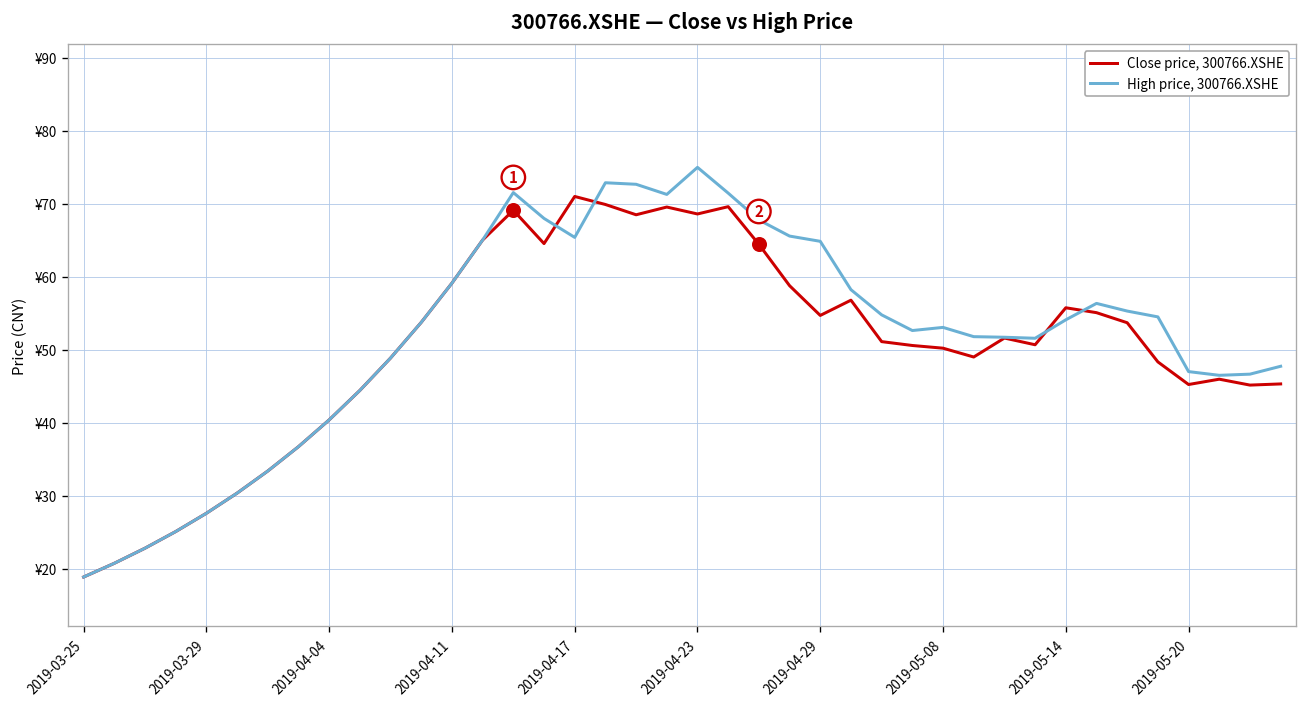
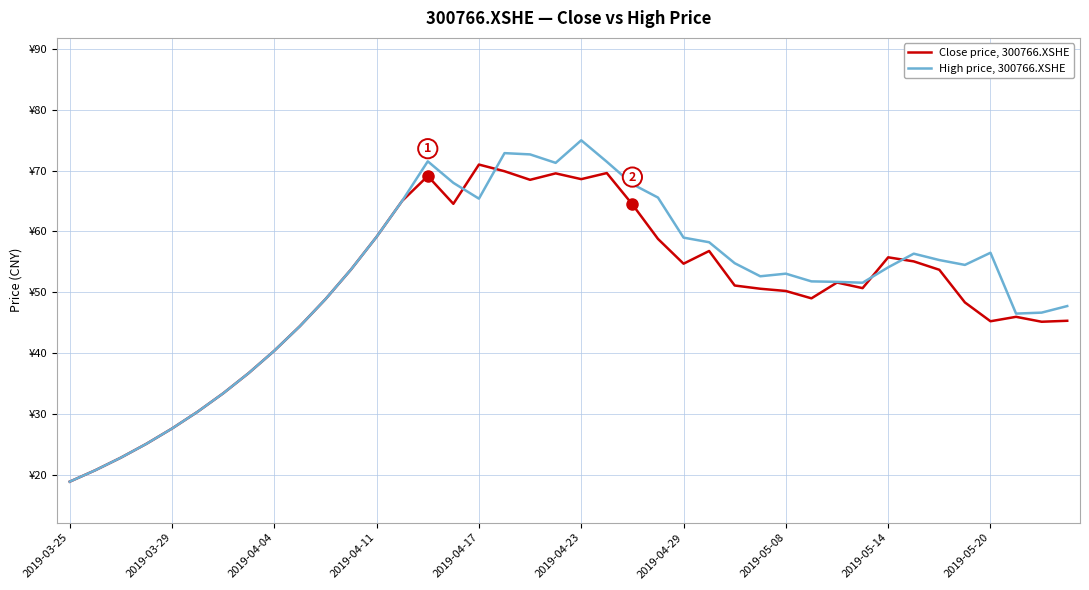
High price, 300766.XSHE, 2019-04-29: ¥65 -> ¥59
High price, 300766.XSHE, 2019-05-20: ¥47 -> ¥57
